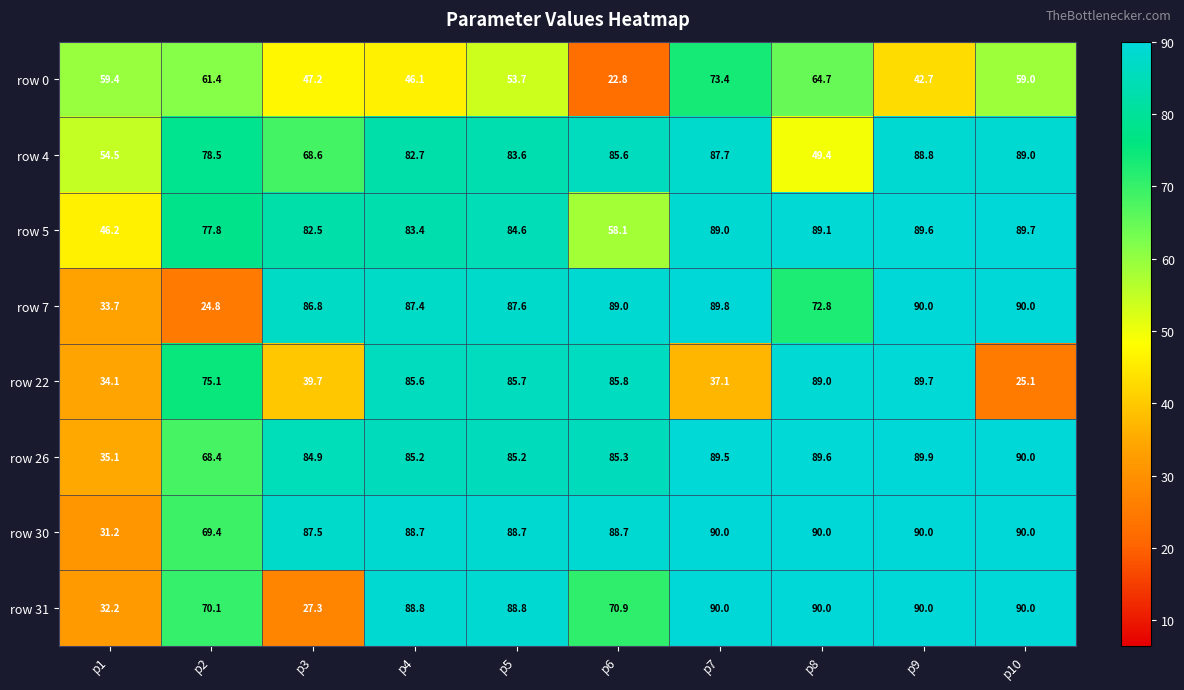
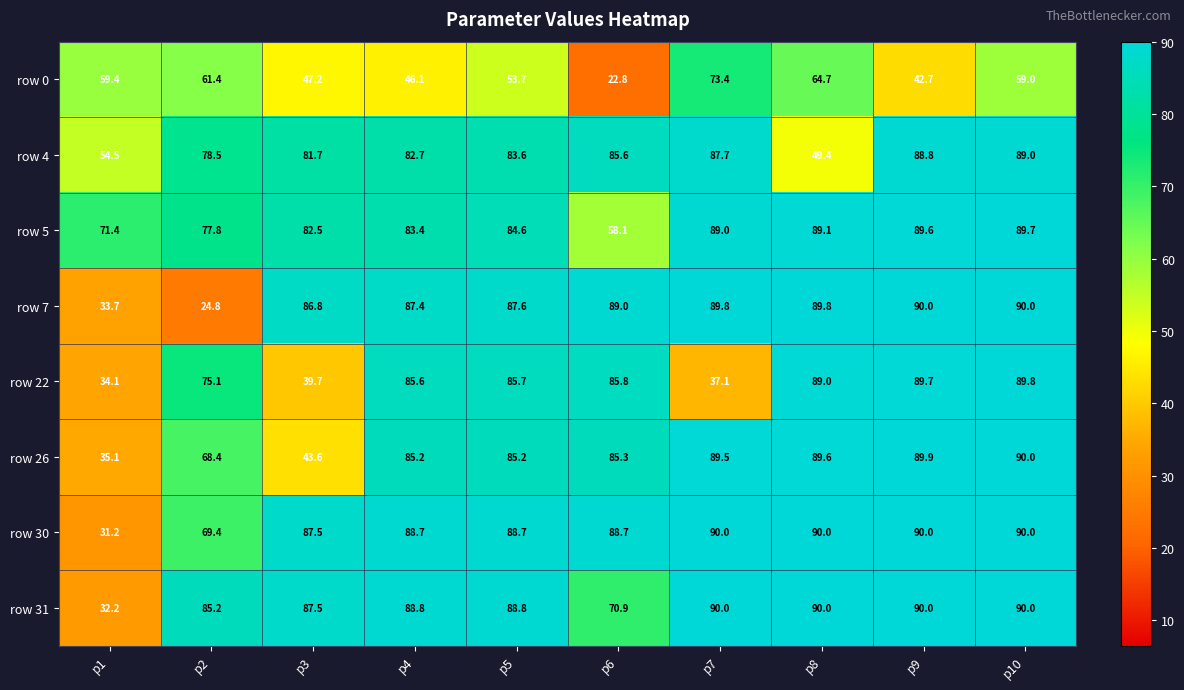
row 4, p3: 68.6 -> 81.7
row 5, p1: 46.2 -> 71.4
row 7, p8: 72.8 -> 89.8
row 22, p10: 25.1 -> 89.8
row 26, p3: 84.9 -> 43.6
row 31, p2: 70.1 -> 85.2
row 31, p3: 27.3 -> 87.5
